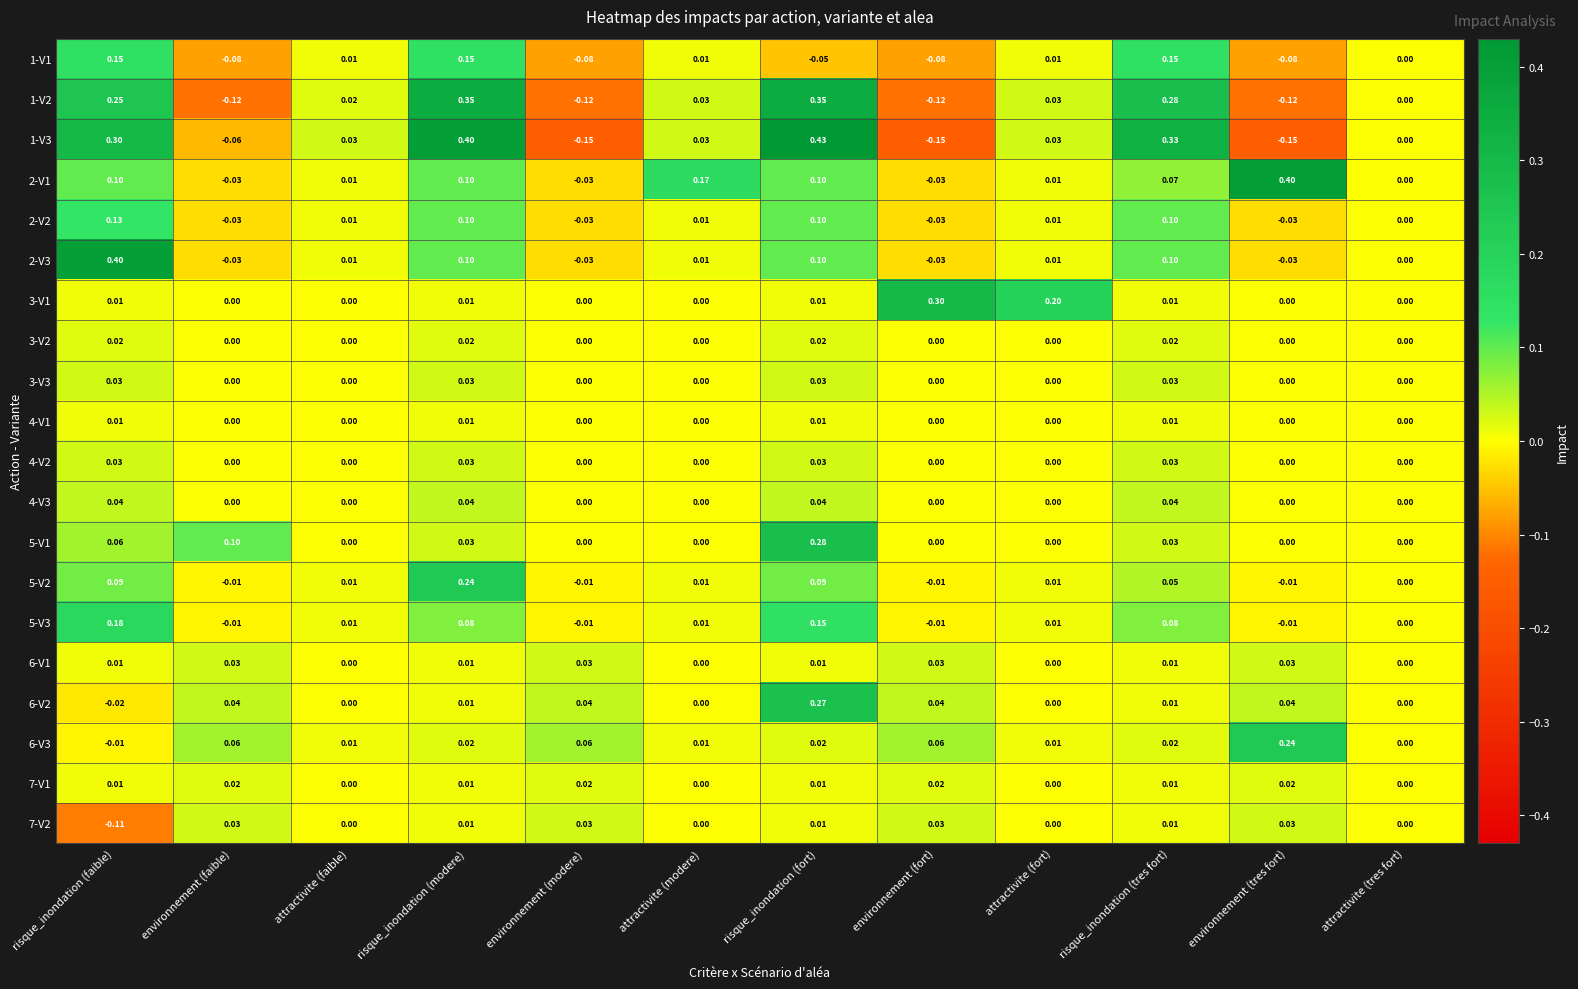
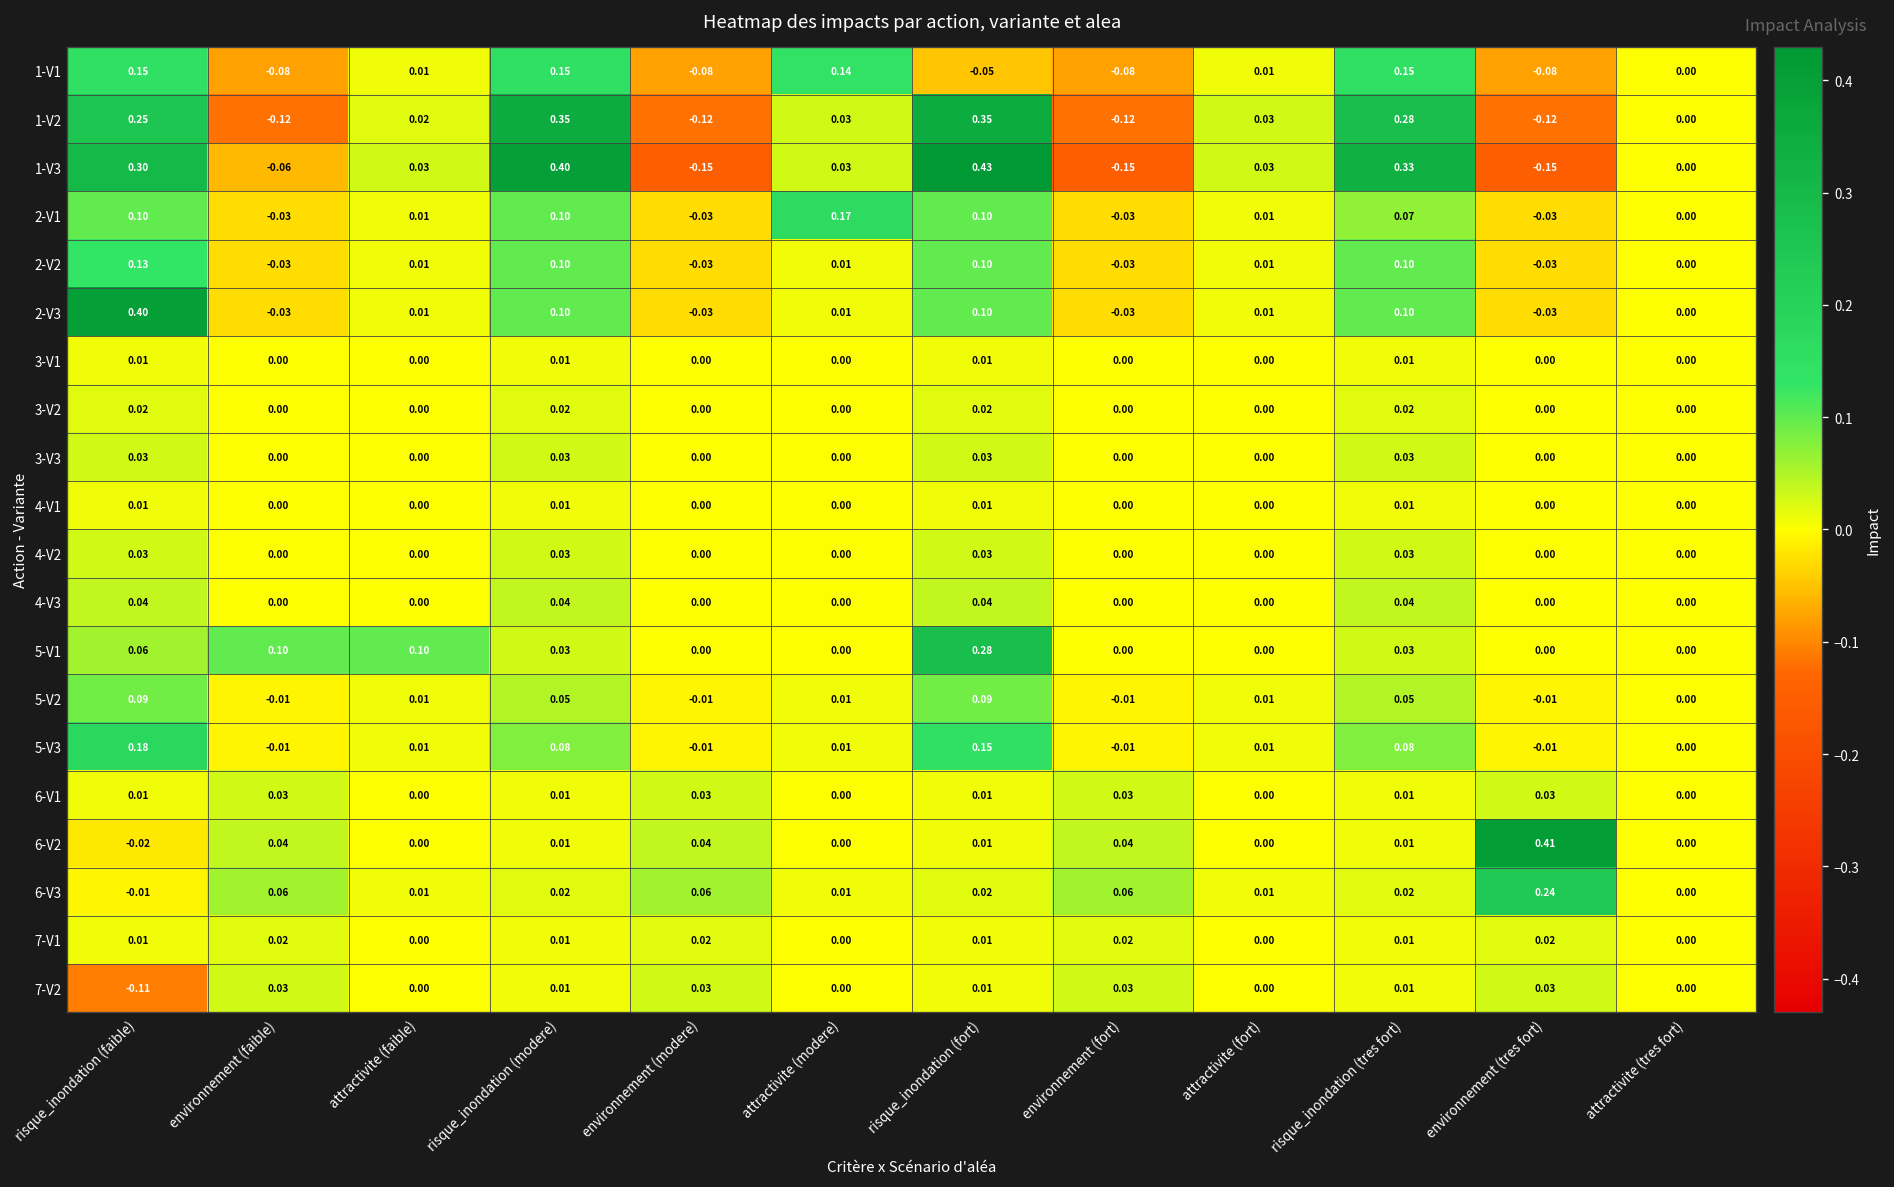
1-V1, attractivite (modere): 0.01 -> 0.14
2-V1, environnement (tres fort): 0.40 -> -0.03
3-V1, environnement (fort): 0.30 -> 0.00
3-V1, attractivite (fort): 0.20 -> 0.00
5-V1, attractivite (faible): 0.00 -> 0.10
5-V2, risque_inondation (modere): 0.24 -> 0.05
6-V2, risque_inondation (fort): 0.27 -> 0.01
6-V2, environnement (tres fort): 0.04 -> 0.41
